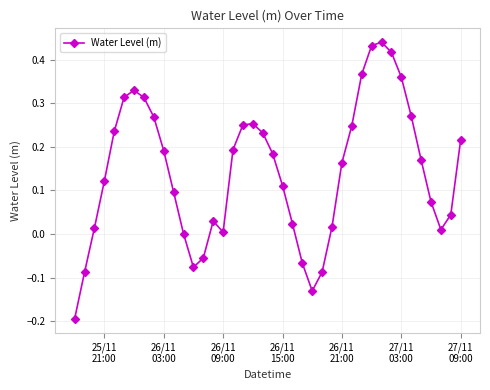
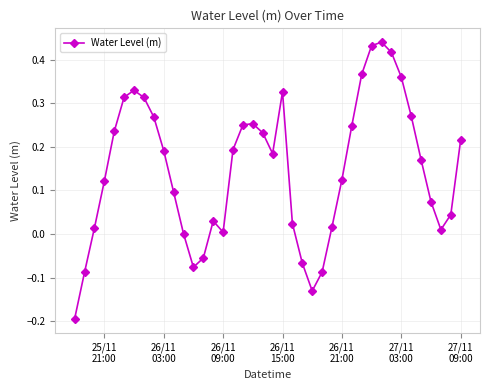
26/11 15:00: 0.11 -> 0.33
26/11 21:00: 0.16 -> 0.12
